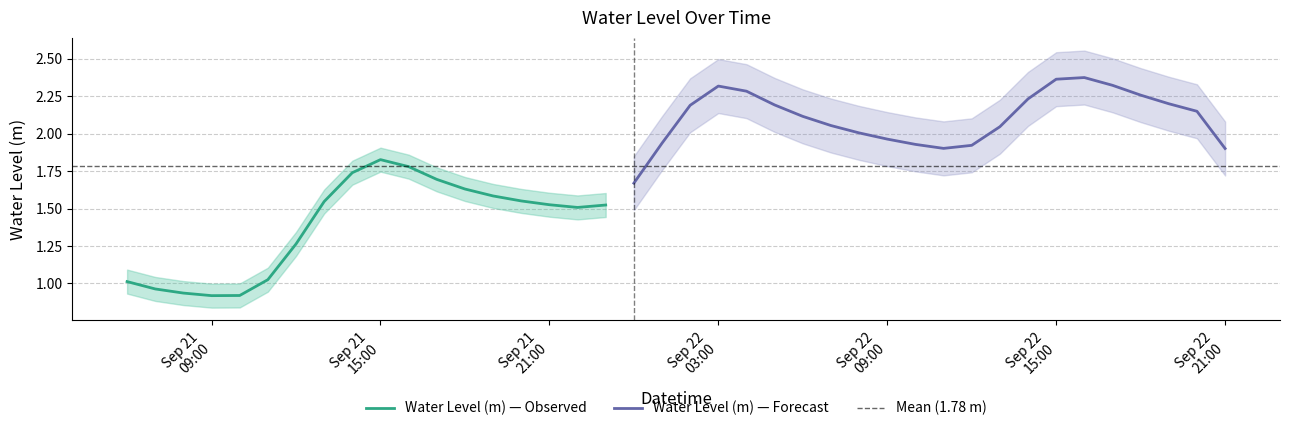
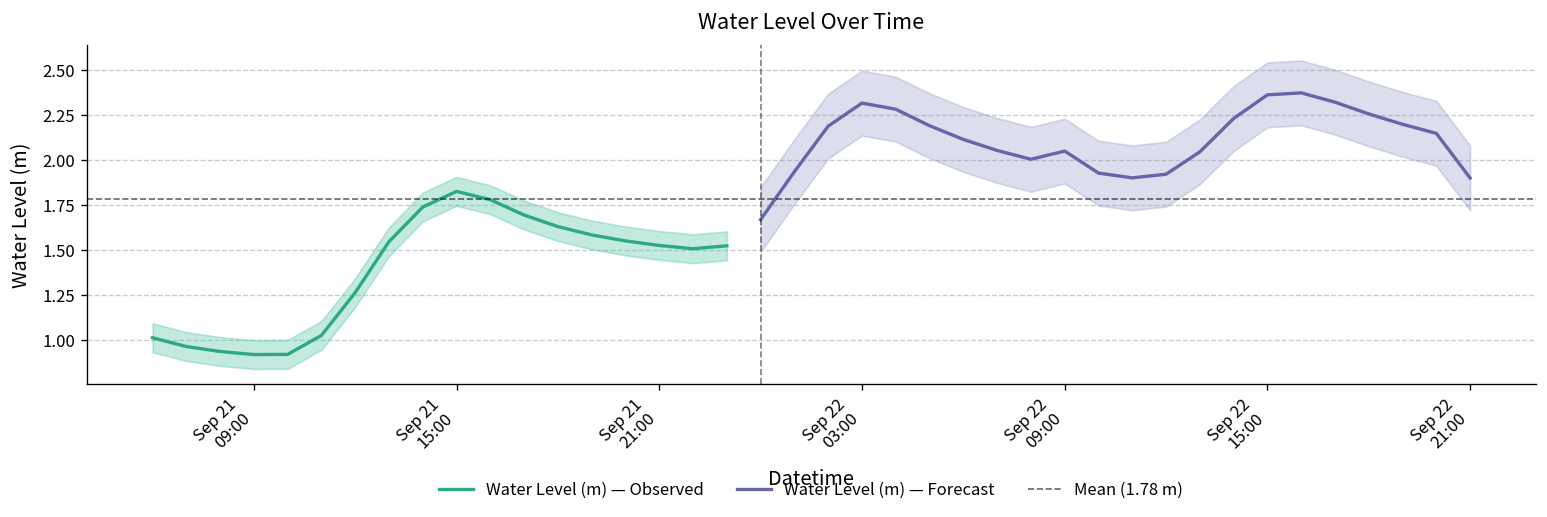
Water Level (m) — Forecast, Sep 22 09:00: 1.96 -> 2.05
